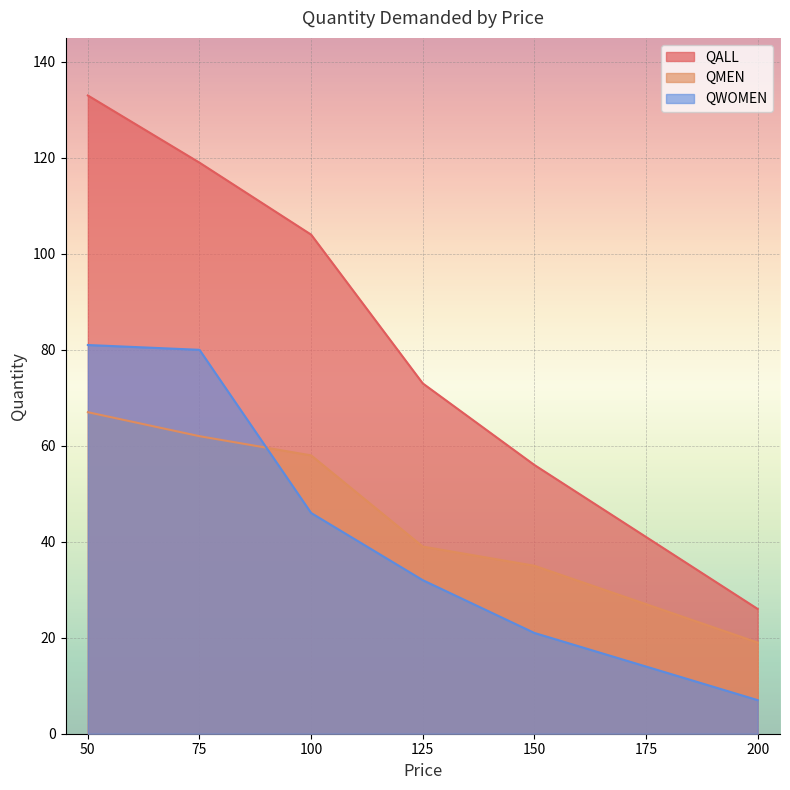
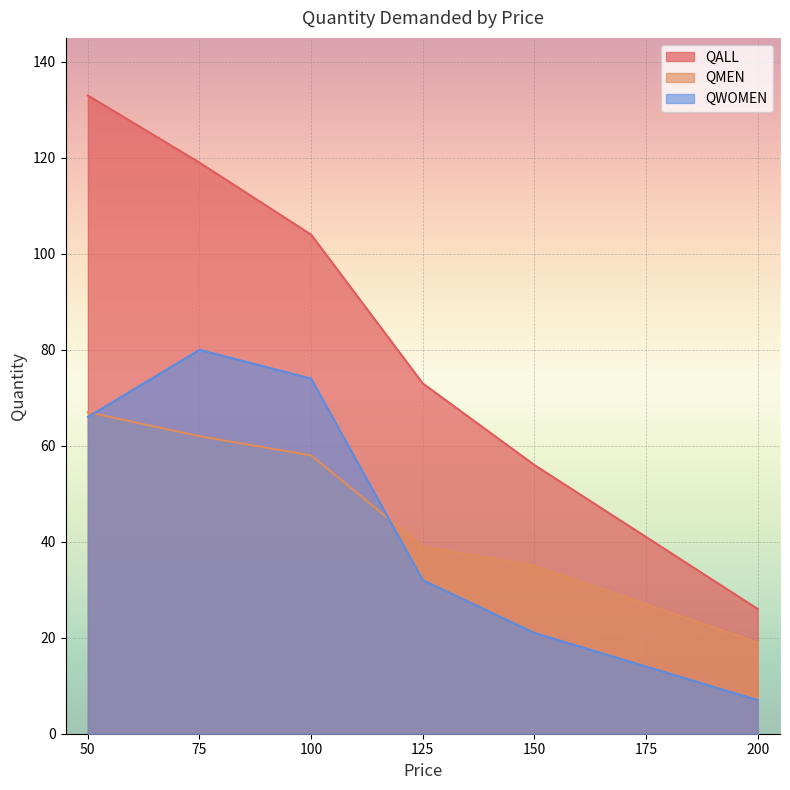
QWOMEN, 50: 81 -> 66
QWOMEN, 100: 46 -> 74
